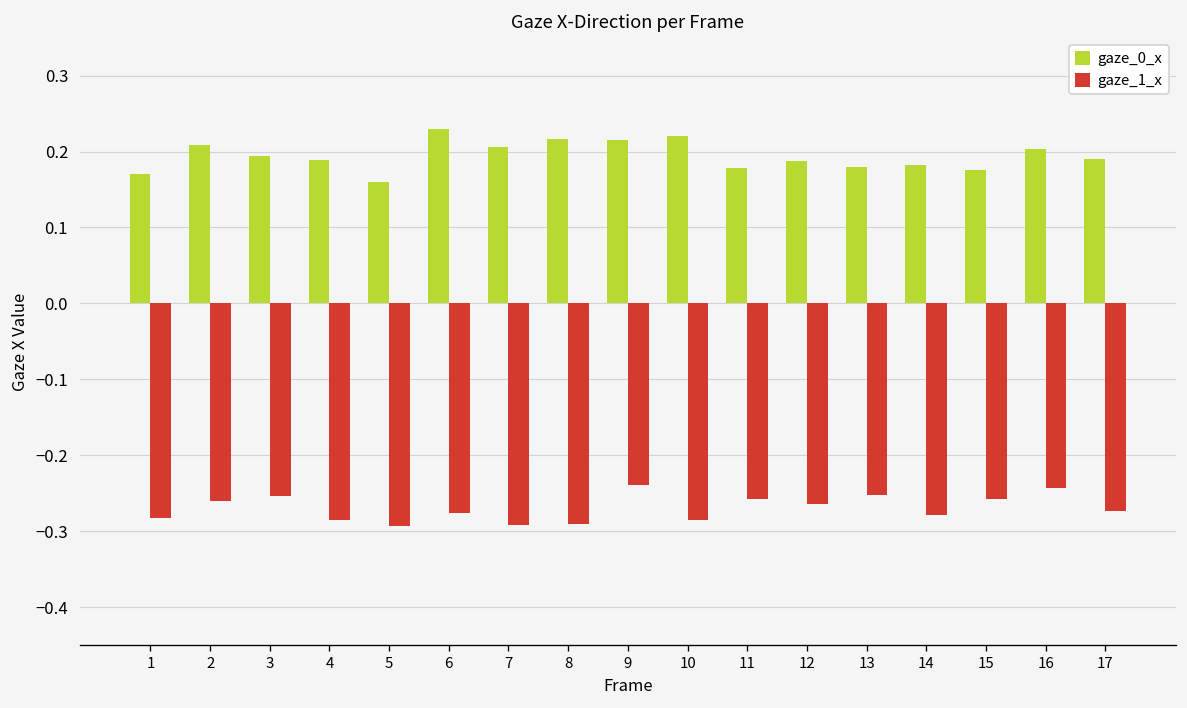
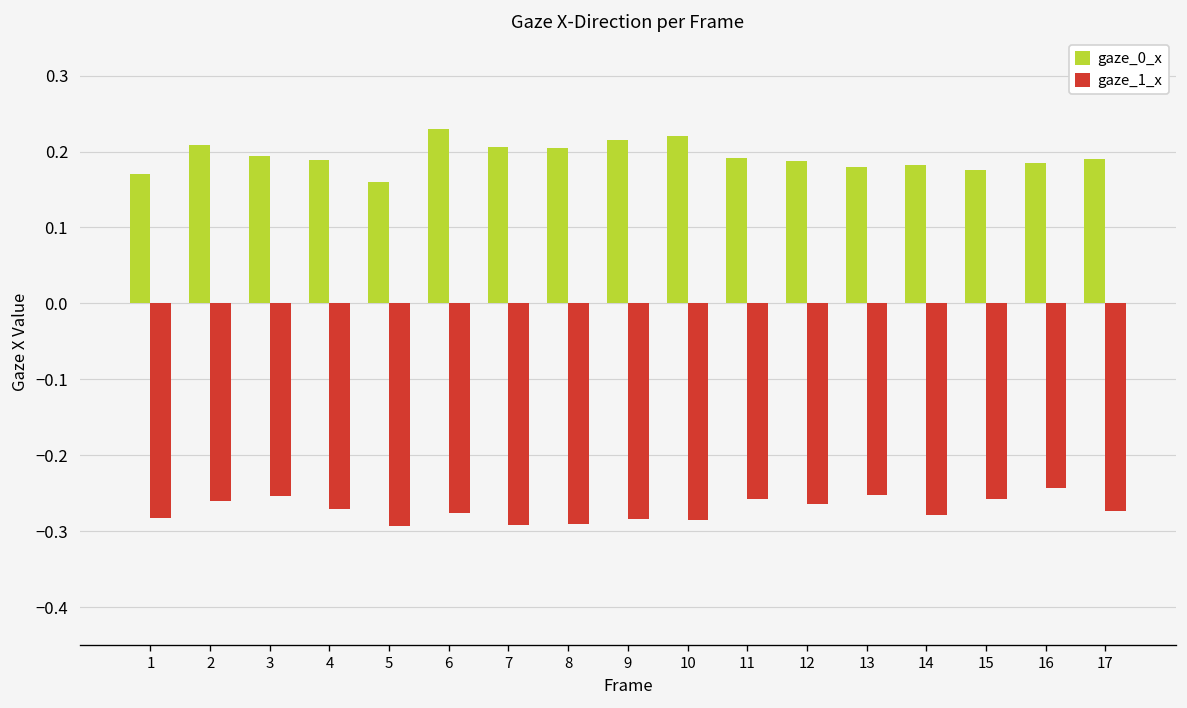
gaze_1_x, 4: -0.29 -> -0.27
gaze_0_x, 8: 0.22 -> 0.20
gaze_1_x, 9: -0.24 -> -0.28
gaze_0_x, 11: 0.18 -> 0.19
gaze_0_x, 16: 0.20 -> 0.18
